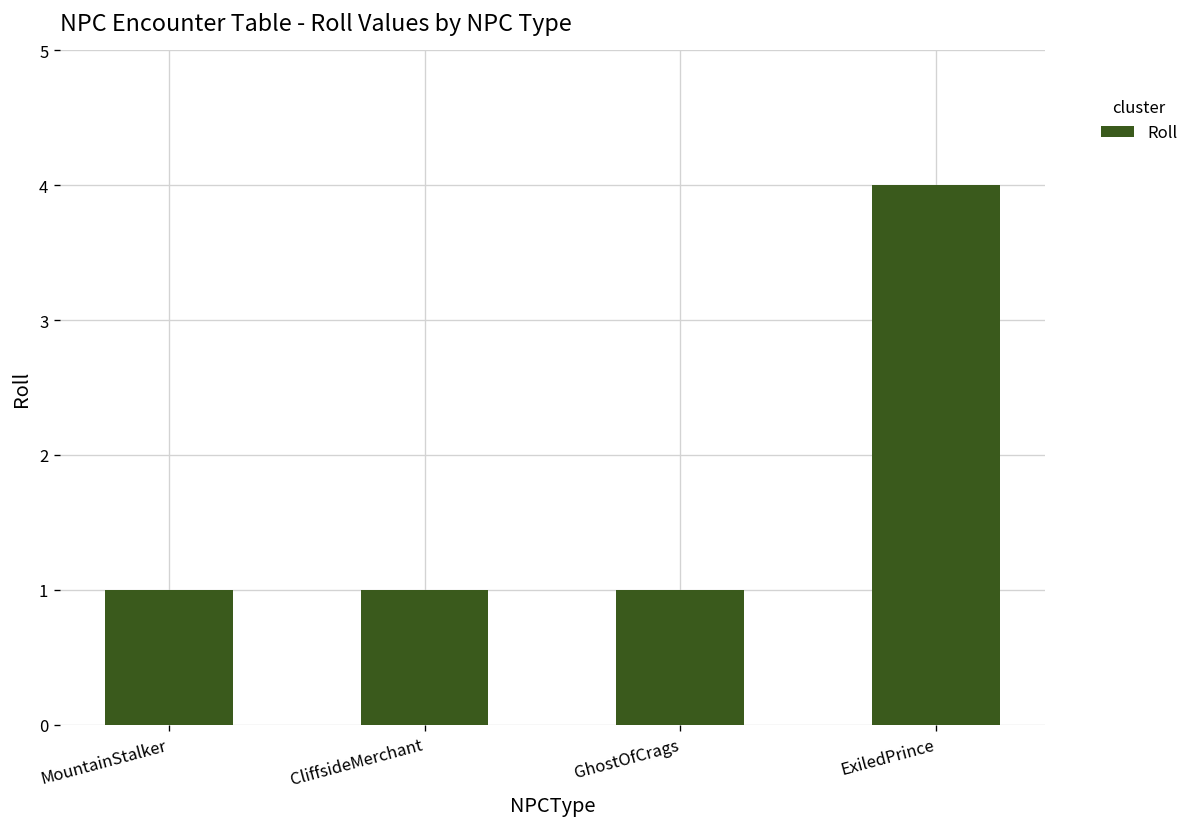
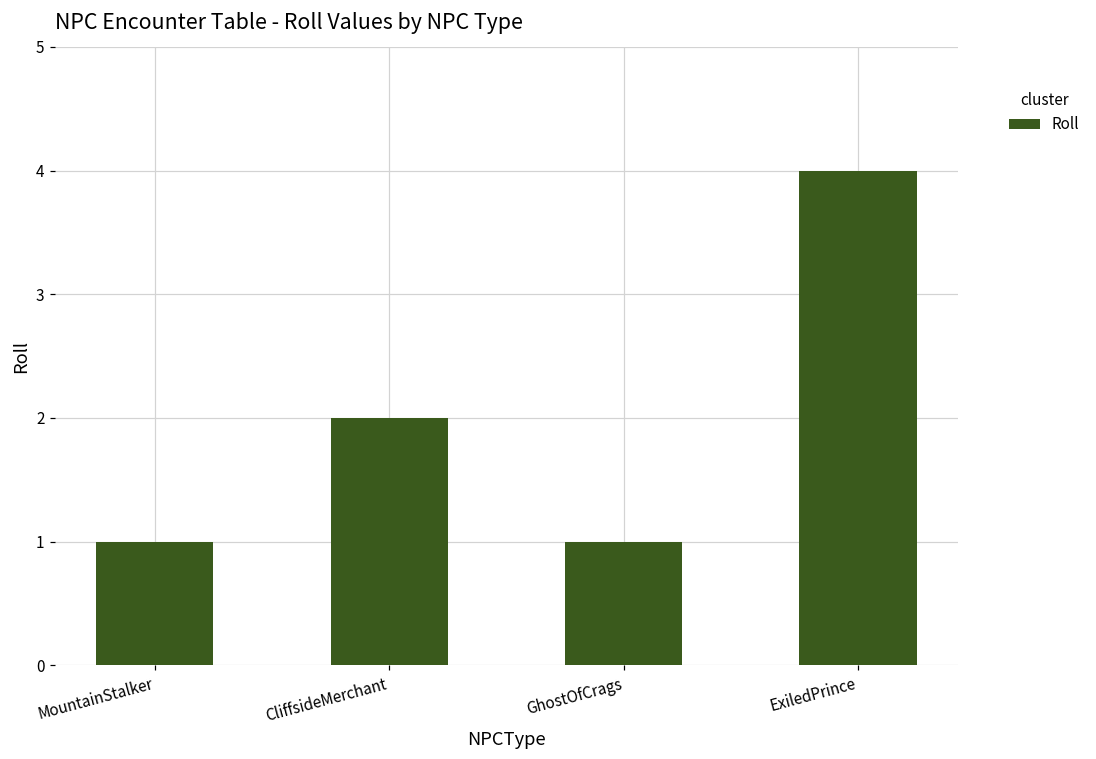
CliffsideMerchant: 1 -> 2
